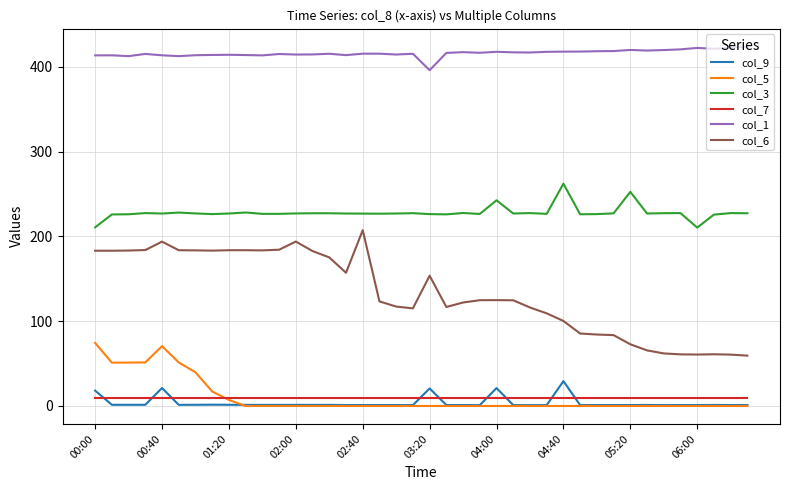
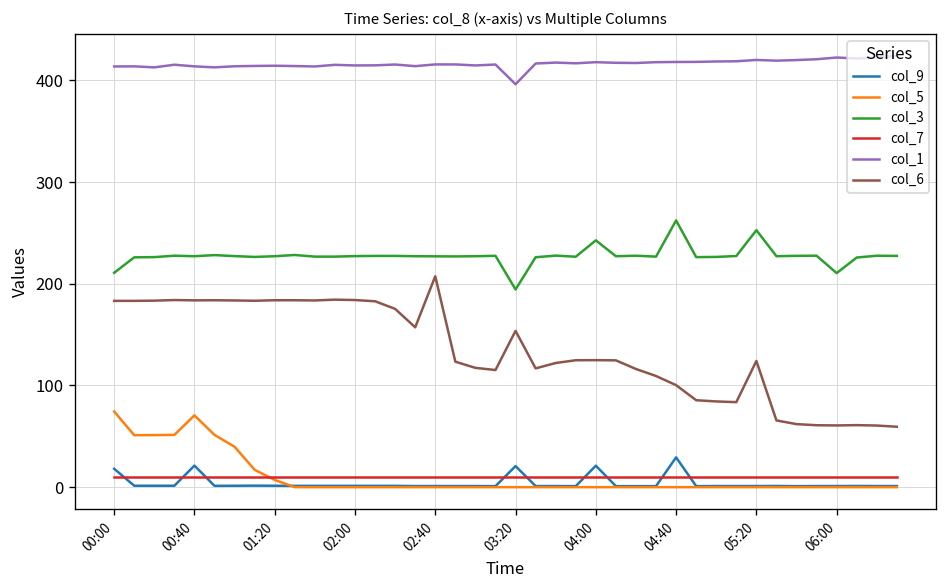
col_6, 00:40: 190 -> 180
col_6, 02:00: 190 -> 180
col_3, 03:20: 230 -> 190
col_6, 05:20: 70 -> 120
